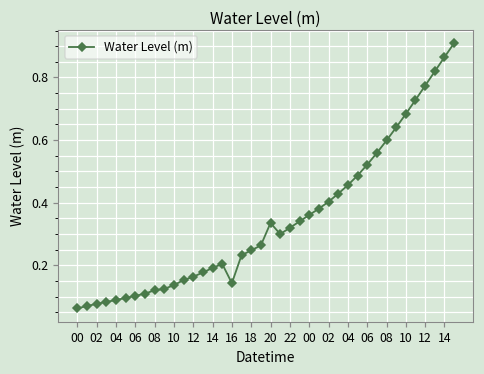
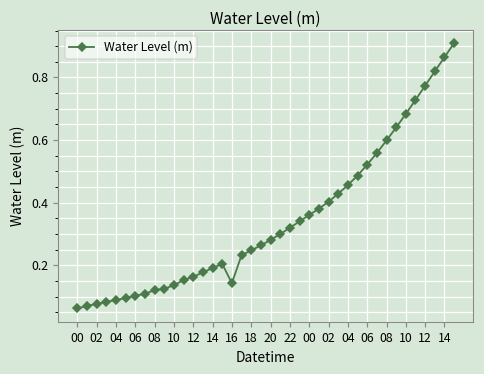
20: 0.34 -> 0.28
